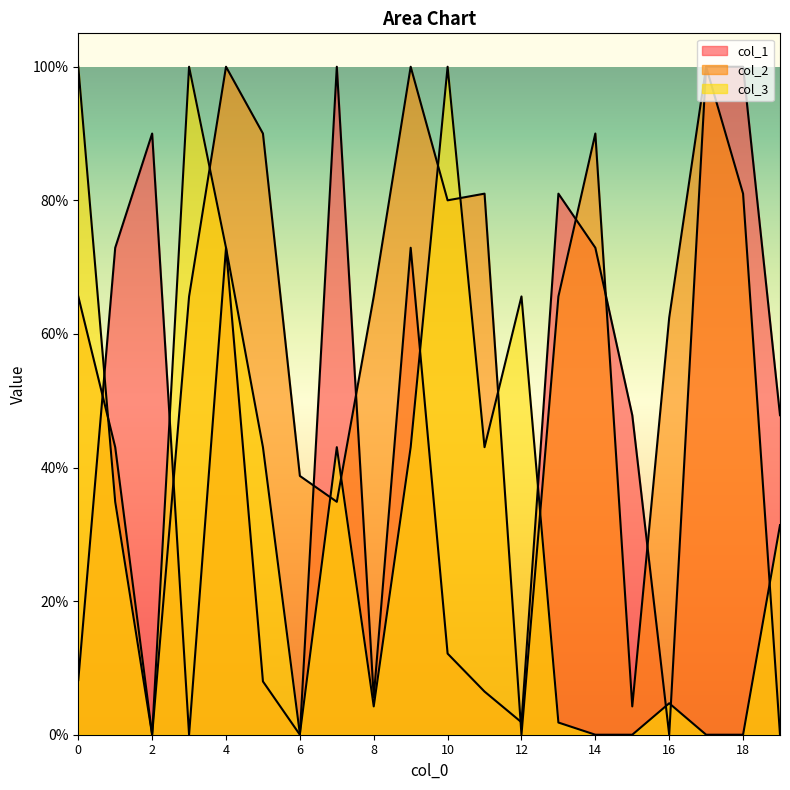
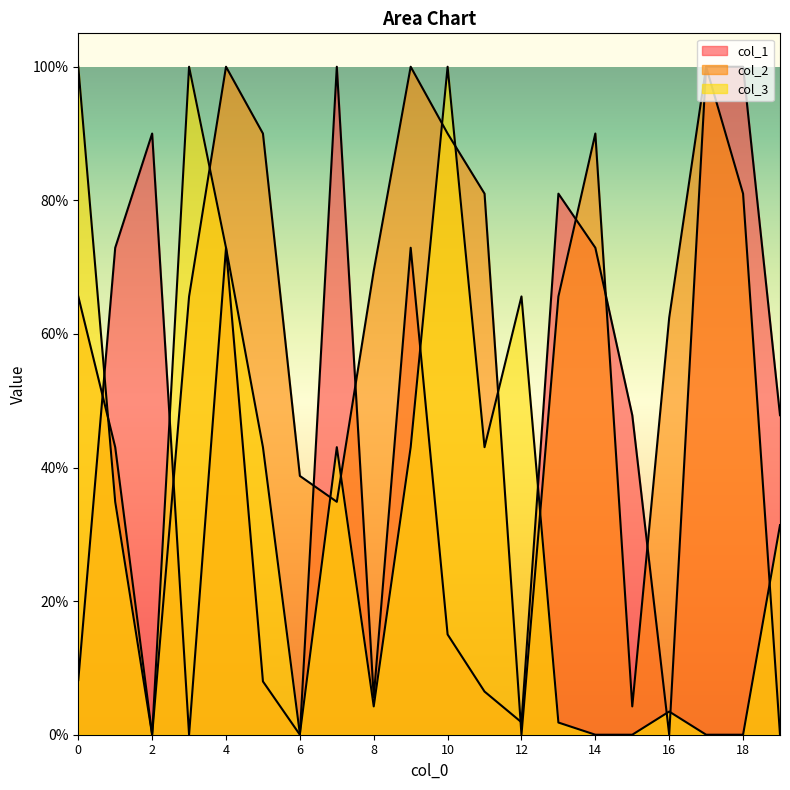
col_2, 8: 66% -> 69%
col_1, 10: 12% -> 15%
col_2, 10: 80% -> 90%
col_3, 16: 5% -> 3%
